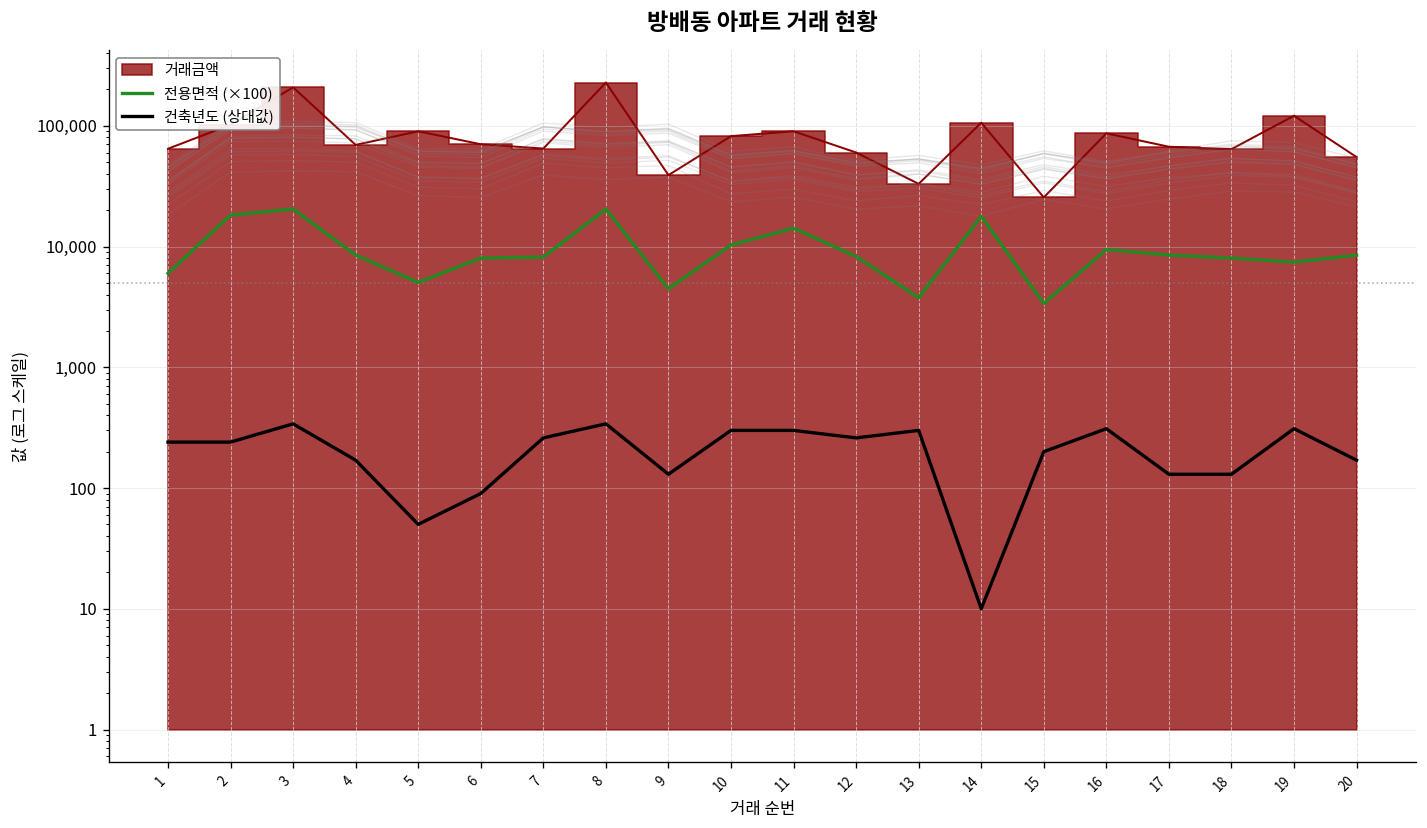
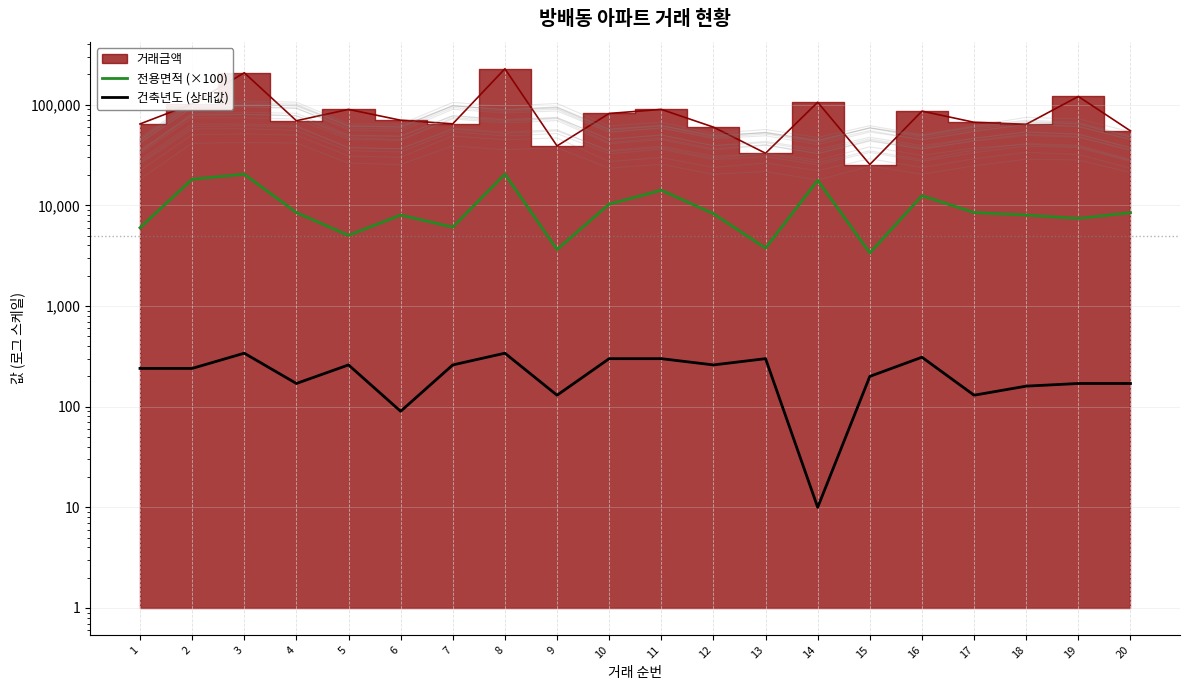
건축년도 (상대값), 5: 50 -> 260
전용면적 (×100), 7: 8,000 -> 6,000
전용면적 (×100), 9: 4,000 -> 3,600
전용면적 (×100), 16: 9,000 -> 12,000
건축년도 (상대값), 18: 130 -> 160
건축년도 (상대값), 19: 310 -> 170
